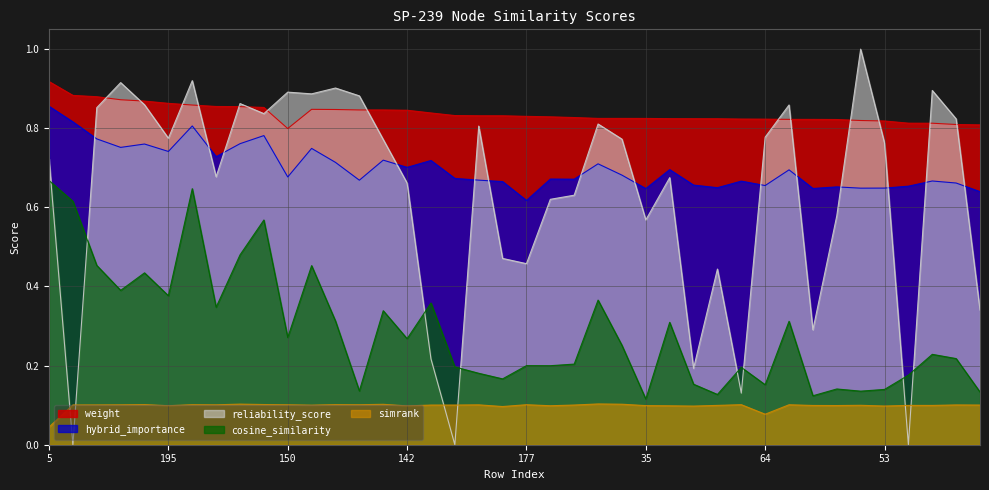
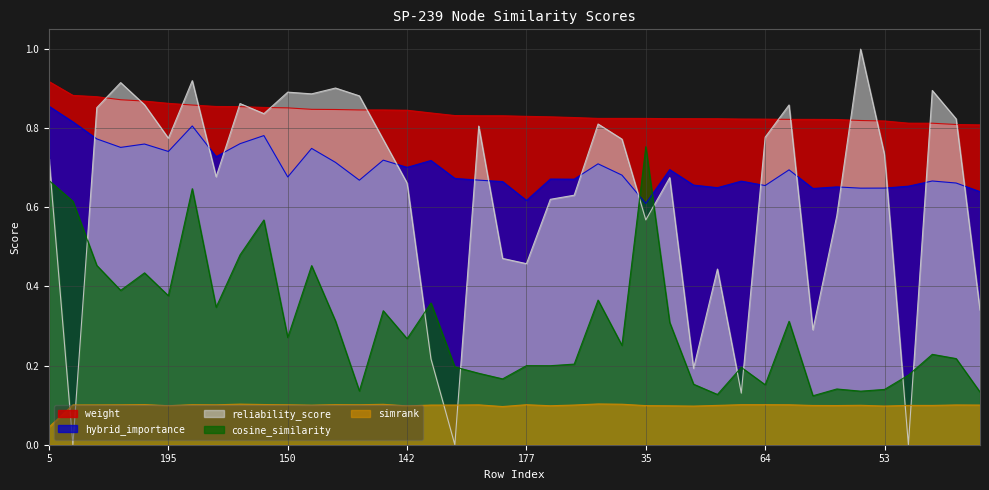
weight, 150: 0.80 -> 0.85
hybrid_importance, 35: 0.65 -> 0.61
cosine_similarity, 35: 0.12 -> 0.75
simrank, 64: 0.08 -> 0.10
reliability_score, 53: 0.76 -> 0.73
